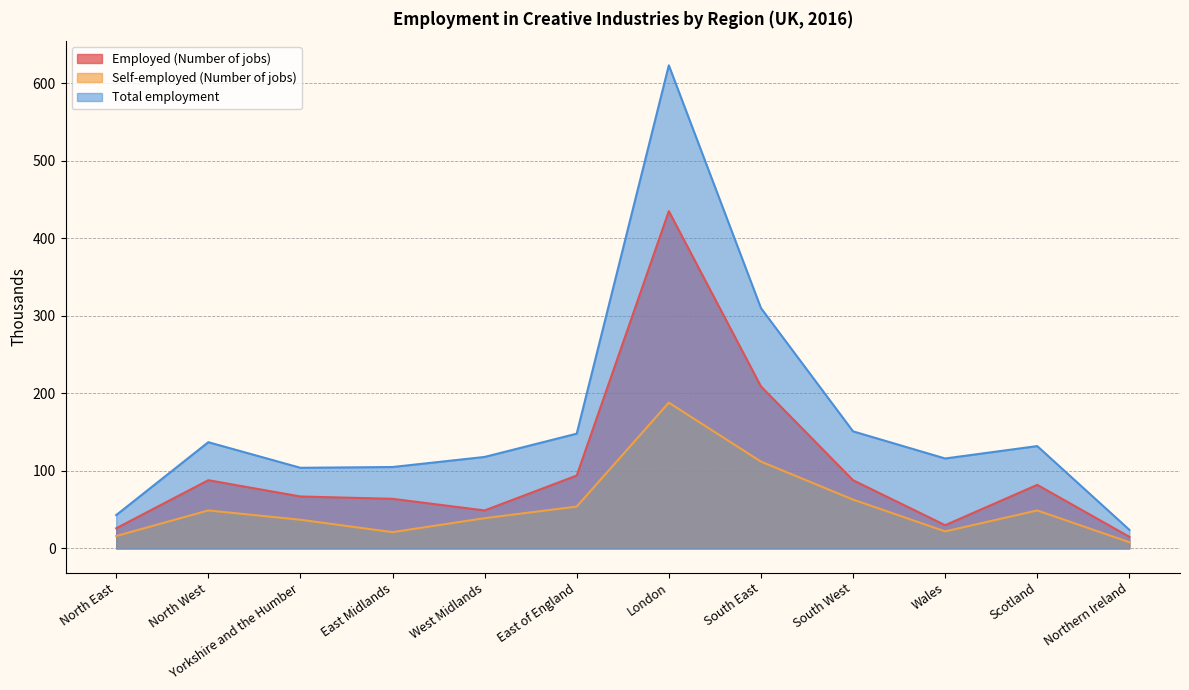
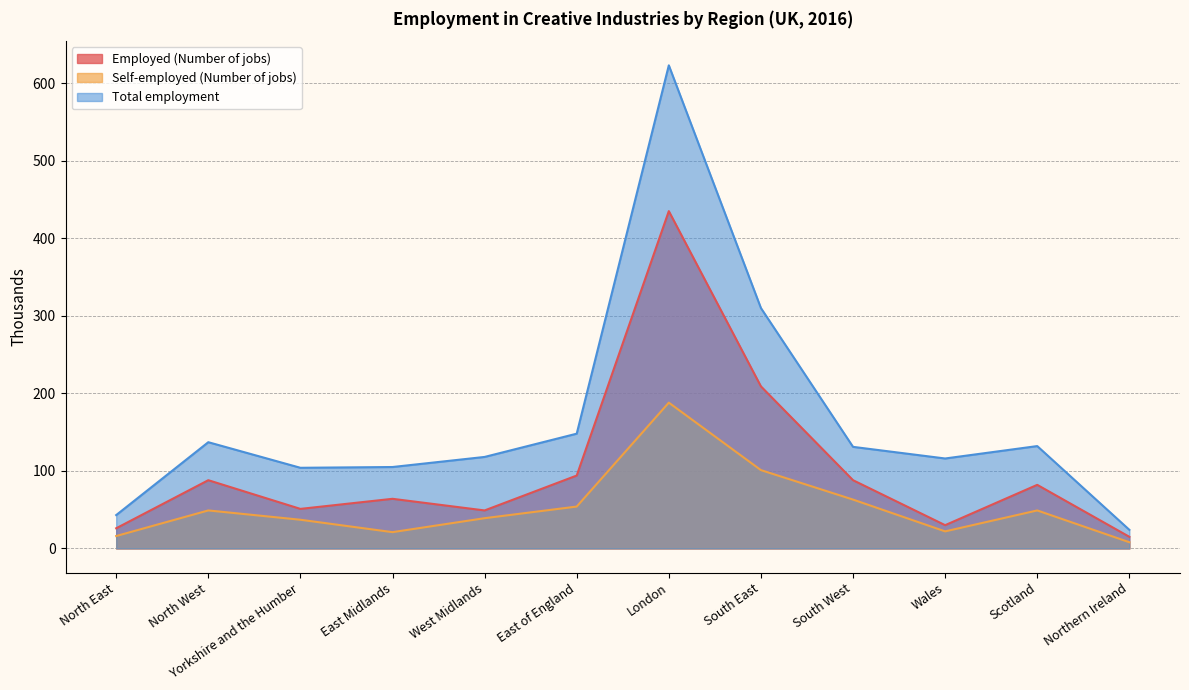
Employed (Number of jobs), Yorkshire and the Humber: 70 -> 50
Self-employed (Number of jobs), South East: 110 -> 100
Total employment, South West: 150 -> 130
